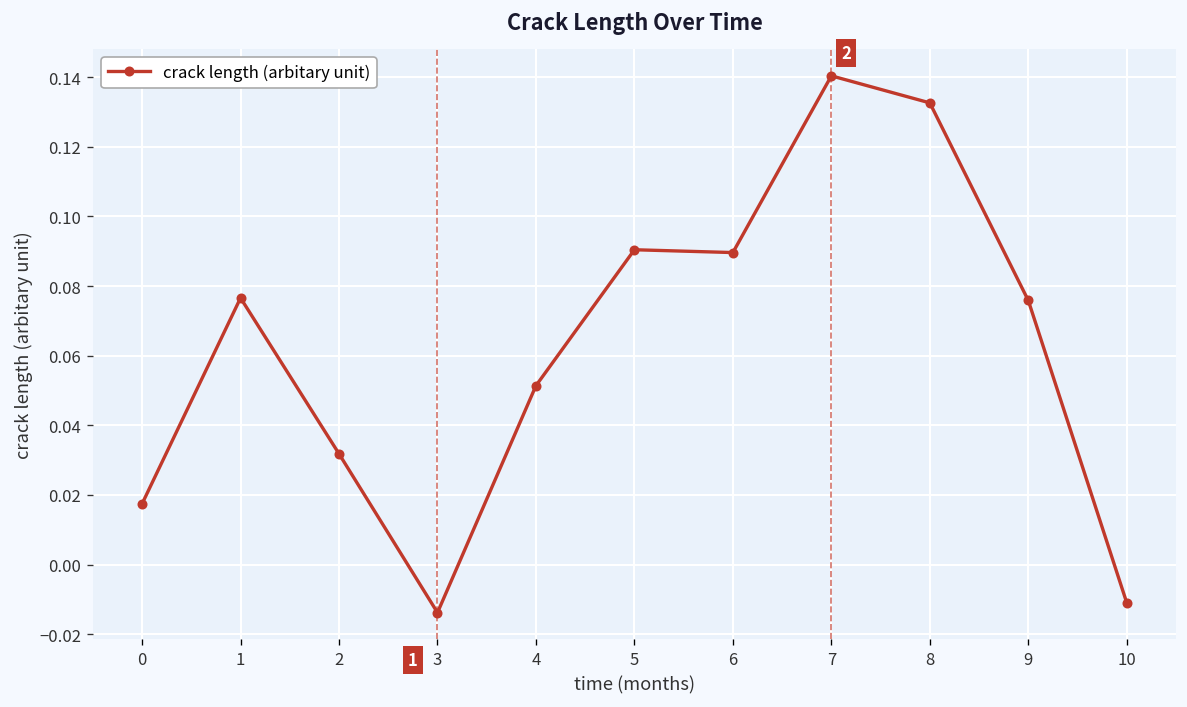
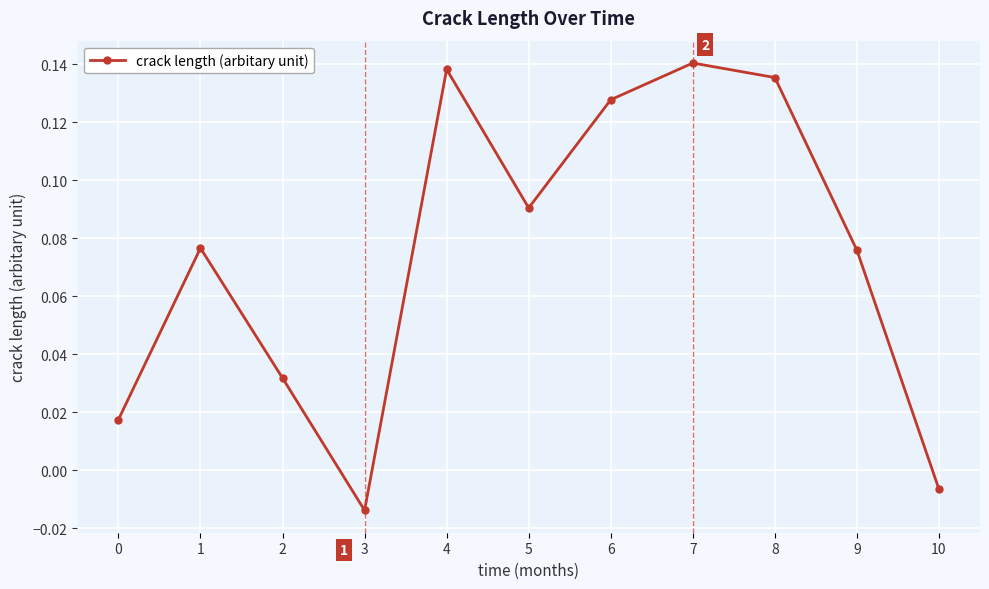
4: 0.051 -> 0.138
6: 0.090 -> 0.128
8: 0.133 -> 0.135
10: -0.011 -> -0.007
